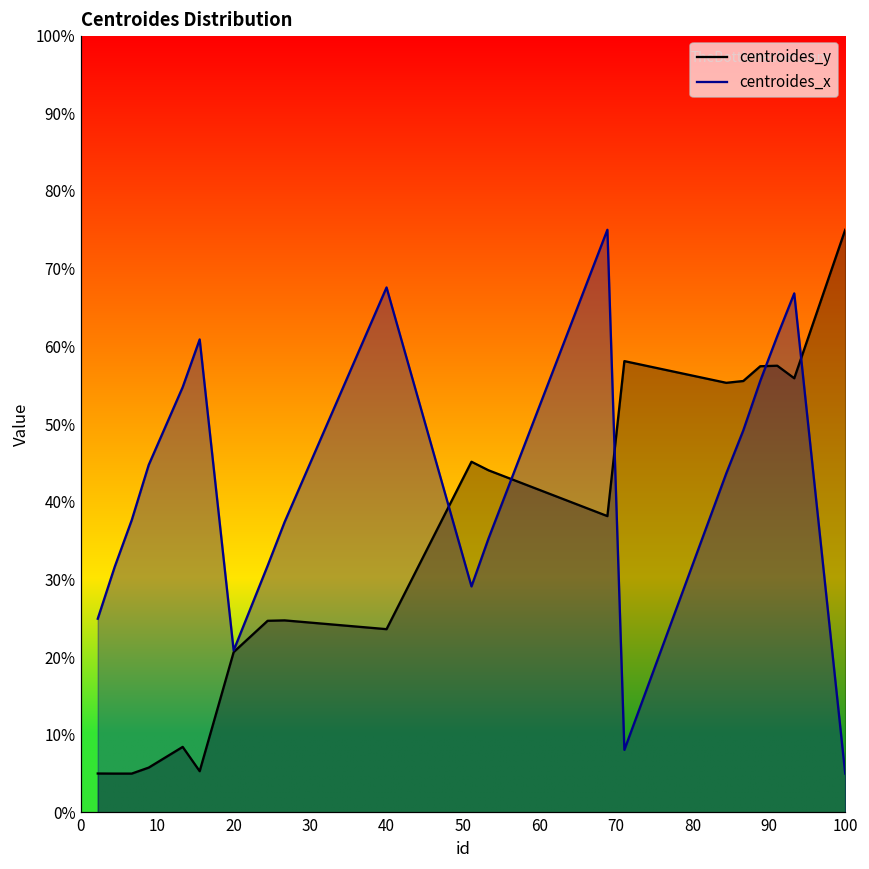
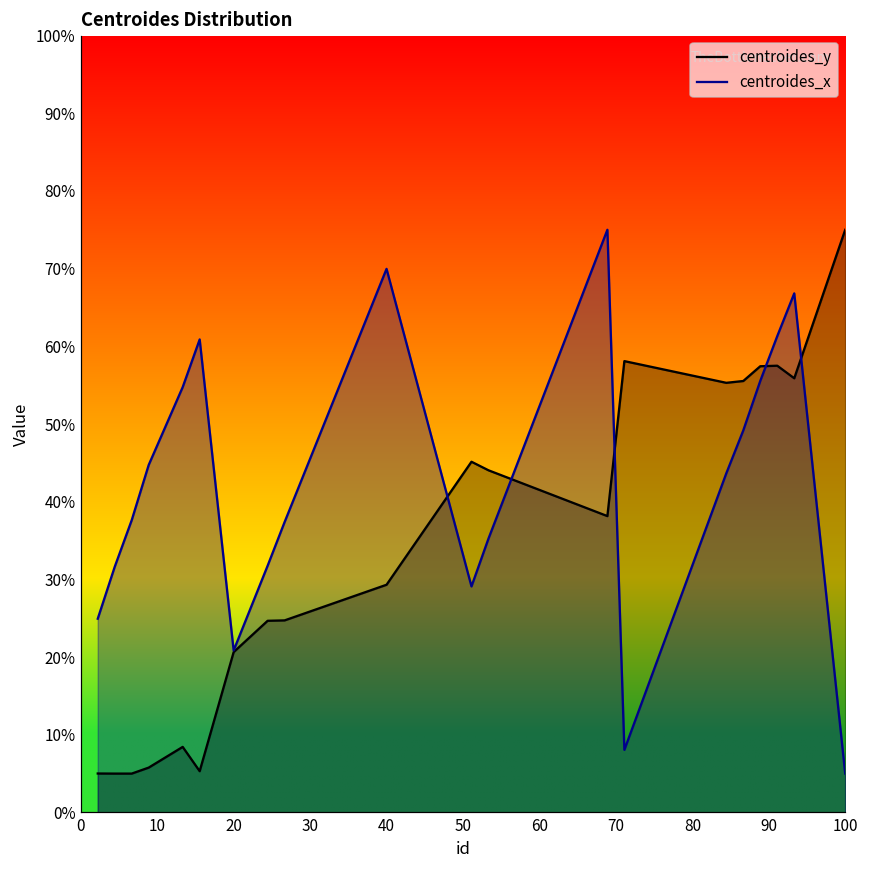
centroides_y, 40: 24% -> 29%
centroides_x, 40: 68% -> 70%
